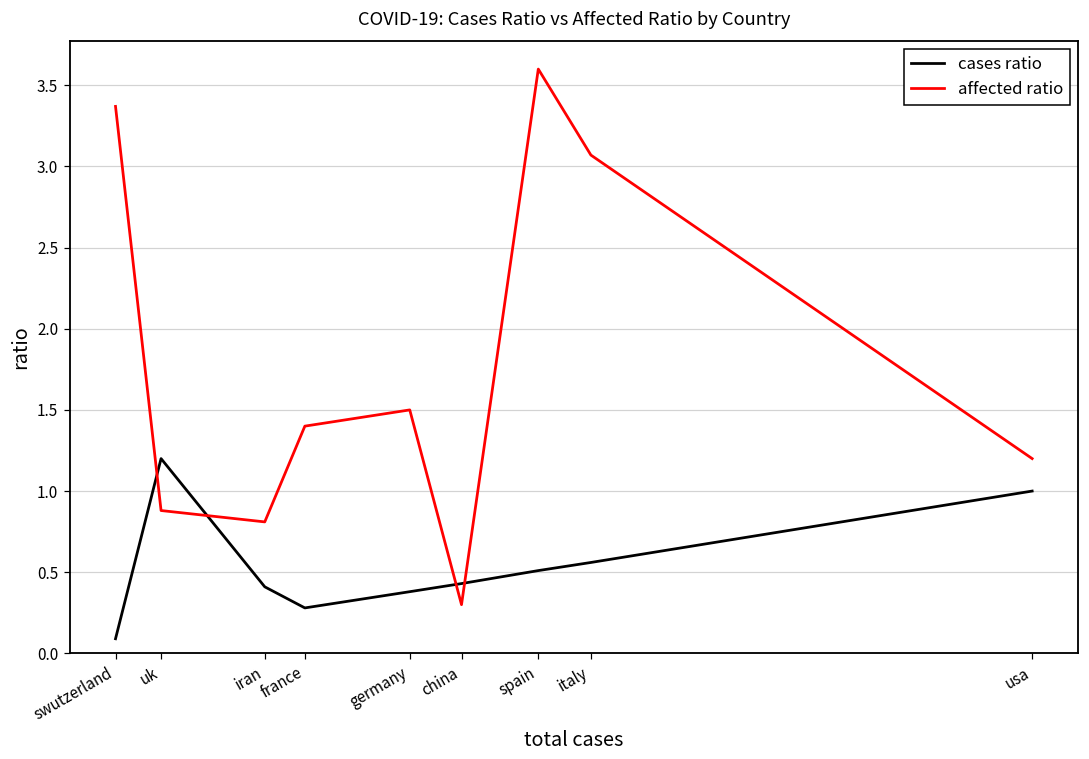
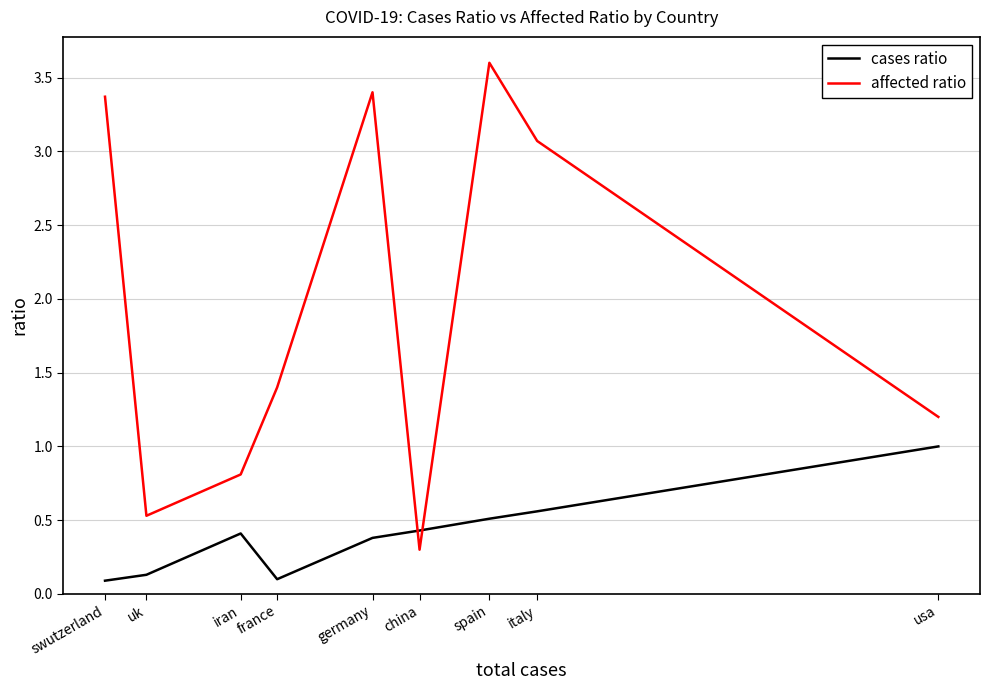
cases ratio, uk: 1.20 -> 0.13
affected ratio, uk: 0.88 -> 0.53
cases ratio, france: 0.28 -> 0.10
affected ratio, germany: 1.5 -> 3.4
